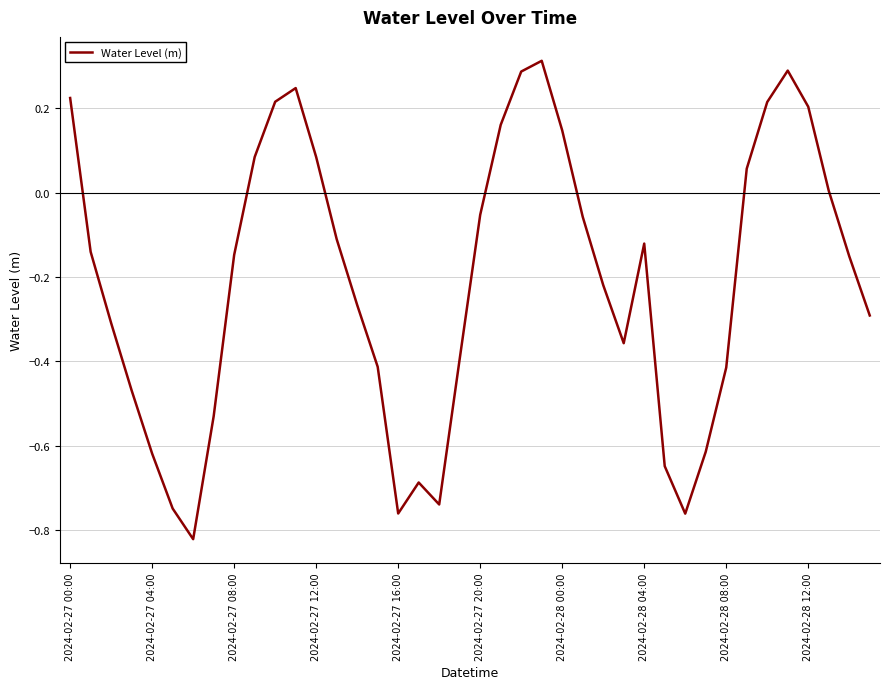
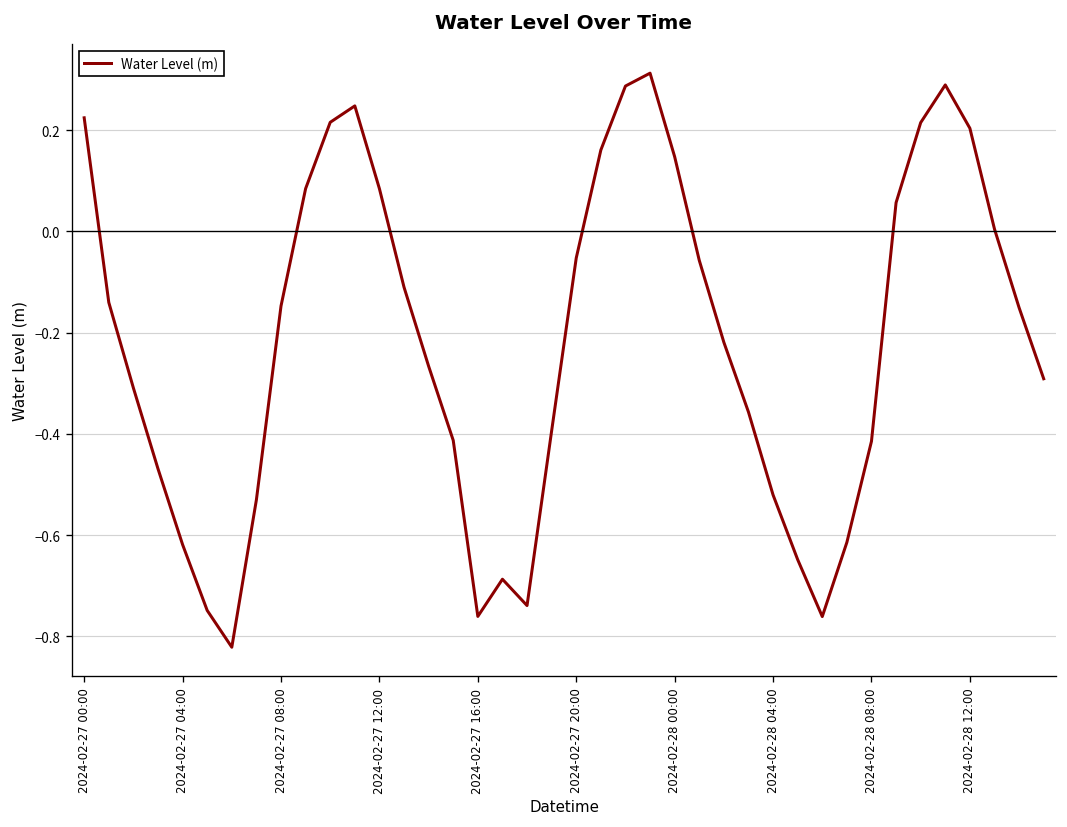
2024-02-28 04:00: -0.12 -> -0.52
